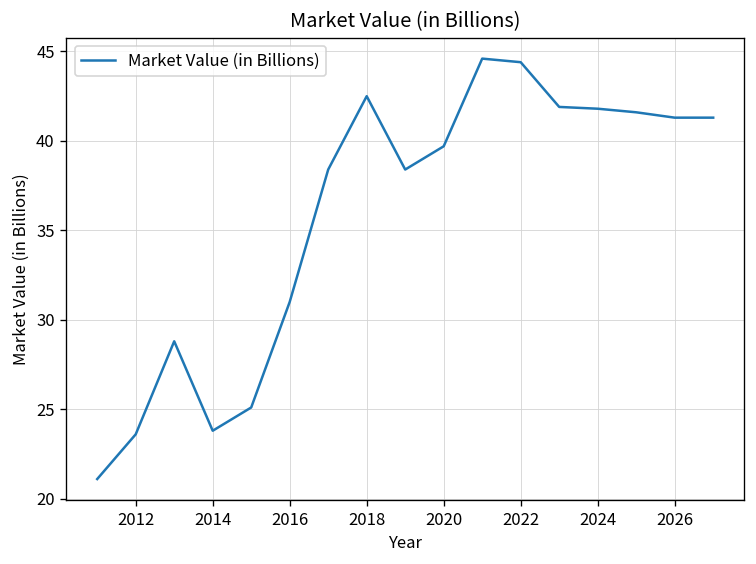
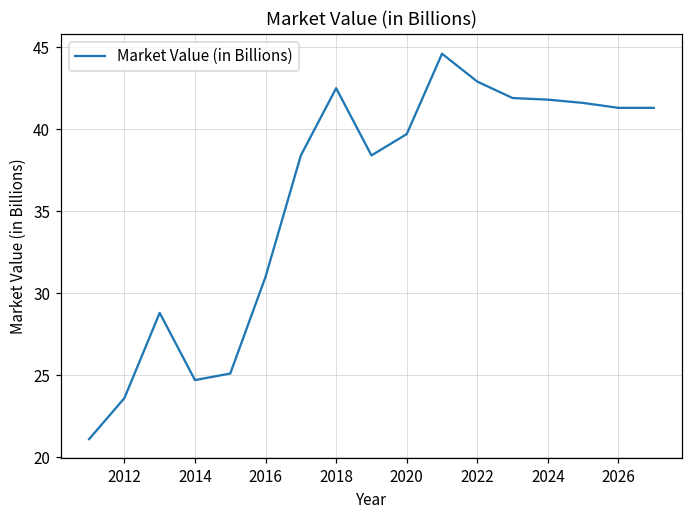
2014: 23.8 -> 24.7
2022: 44.4 -> 42.9
